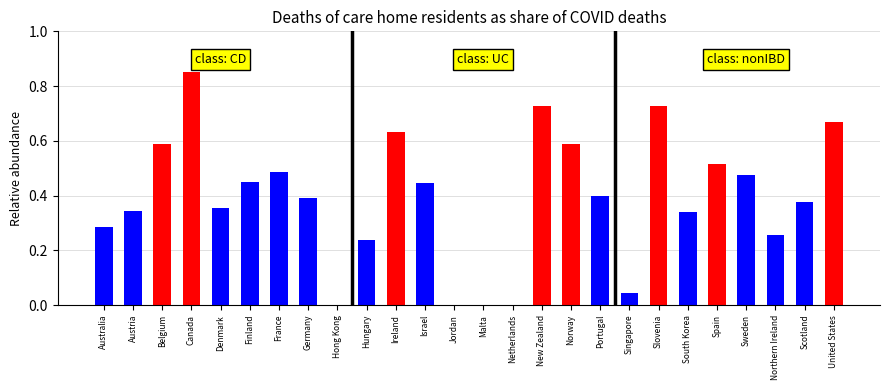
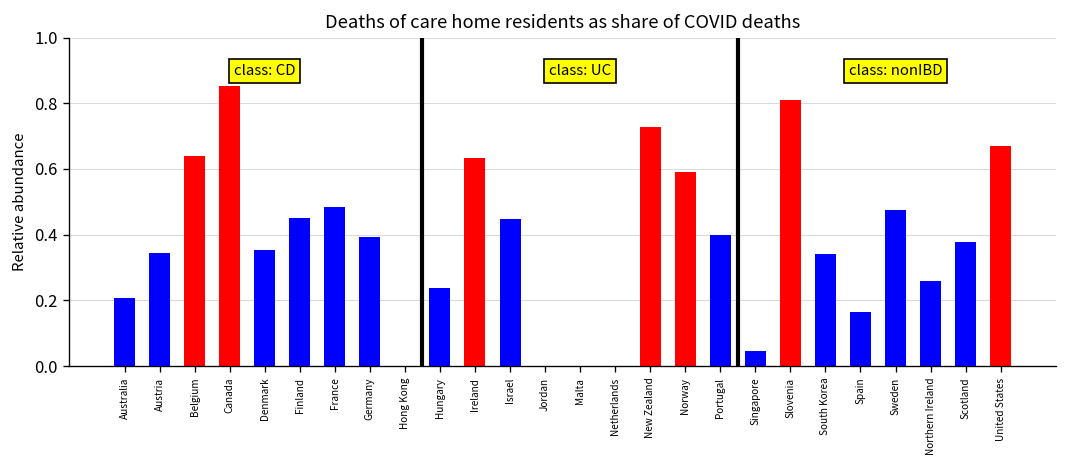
Australia: 0.28 -> 0.21
Belgium: 0.59 -> 0.64
Slovenia: 0.73 -> 0.81
Spain: 0.52 -> 0.16
